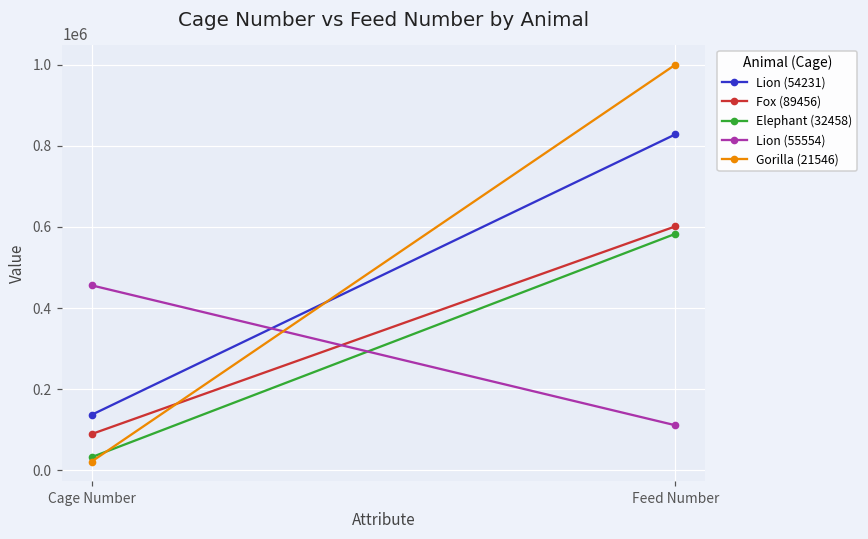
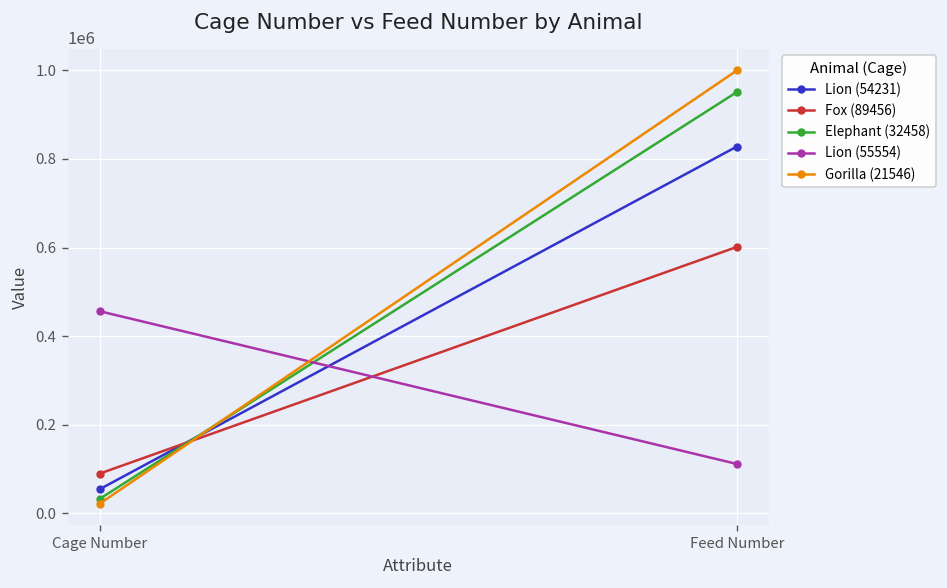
Lion (54231), Cage Number: 140000 -> 50000
Elephant (32458), Feed Number: 580000 -> 950000
